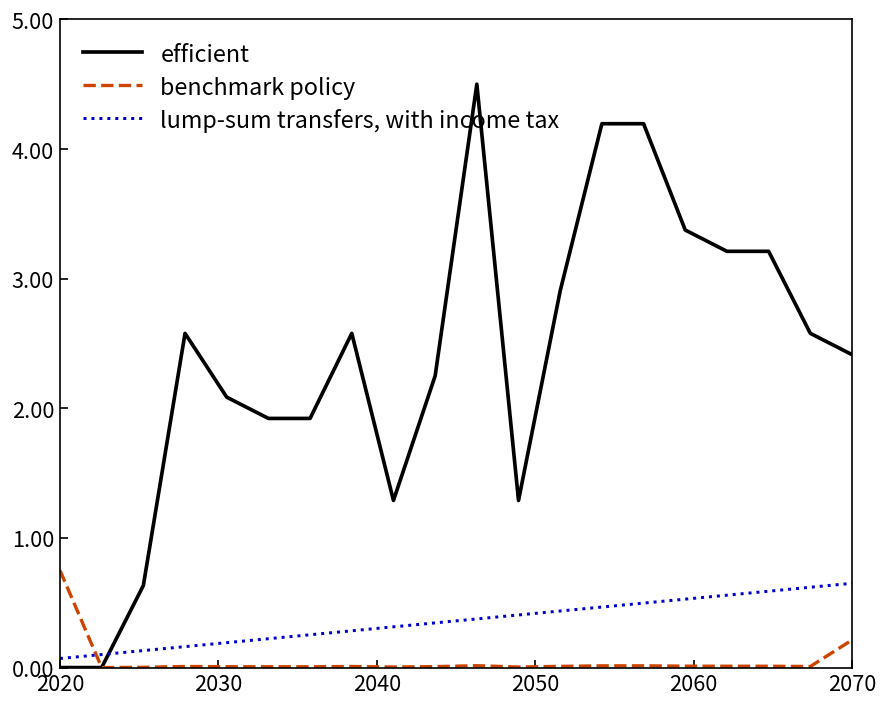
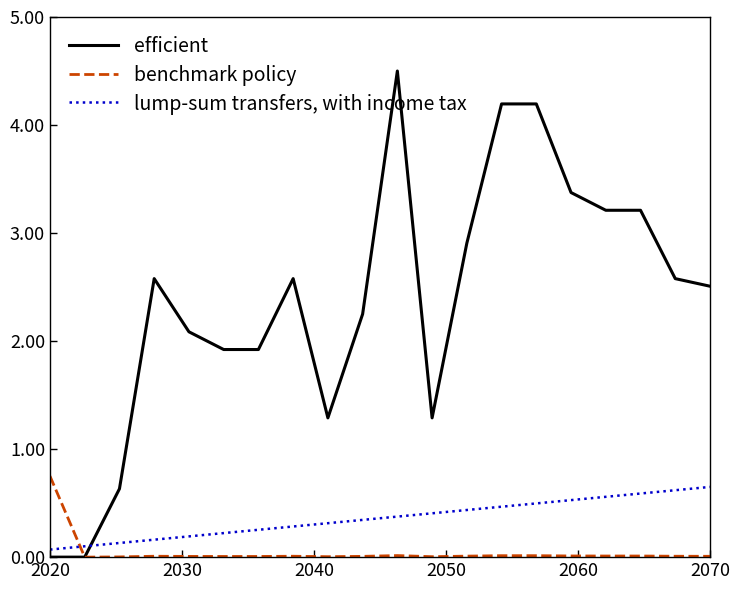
efficient, 2070: 2.41 -> 2.51
benchmark policy, 2070: 0.21 -> 0.01
